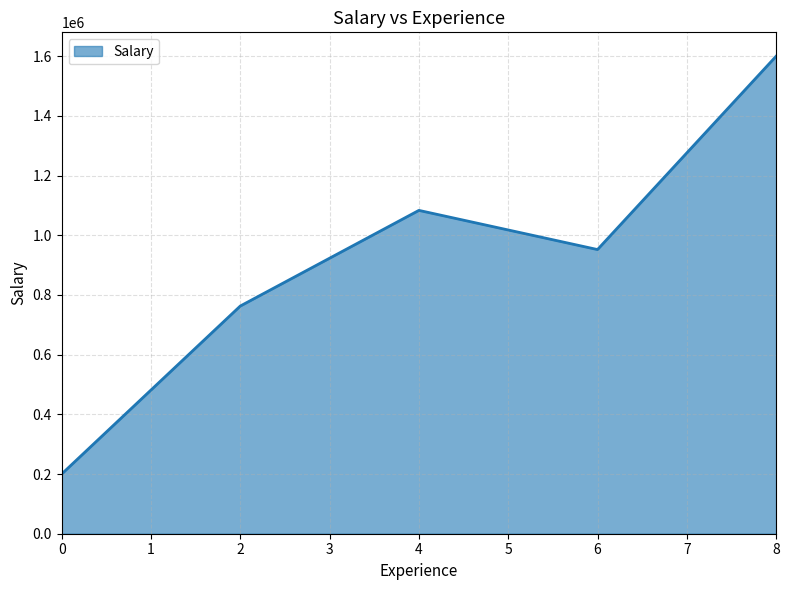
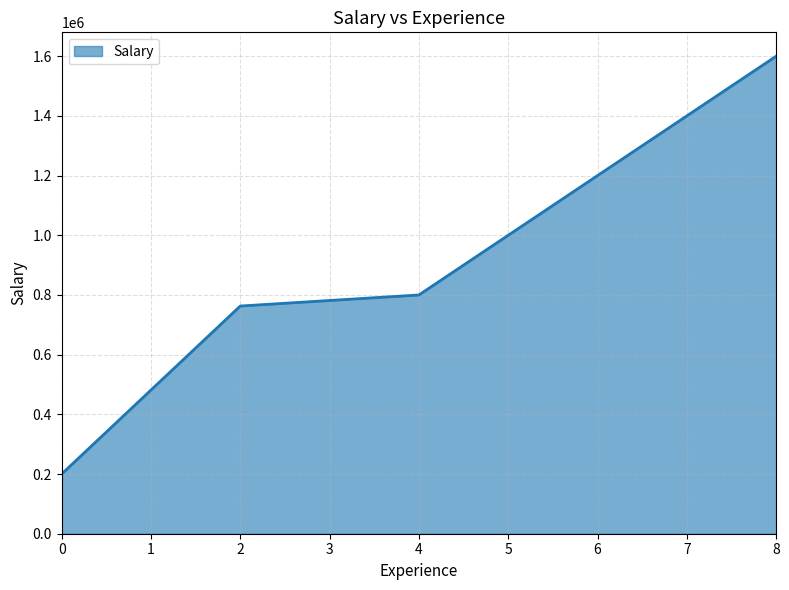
4: 1080000 -> 800000
6: 950000 -> 1200000
